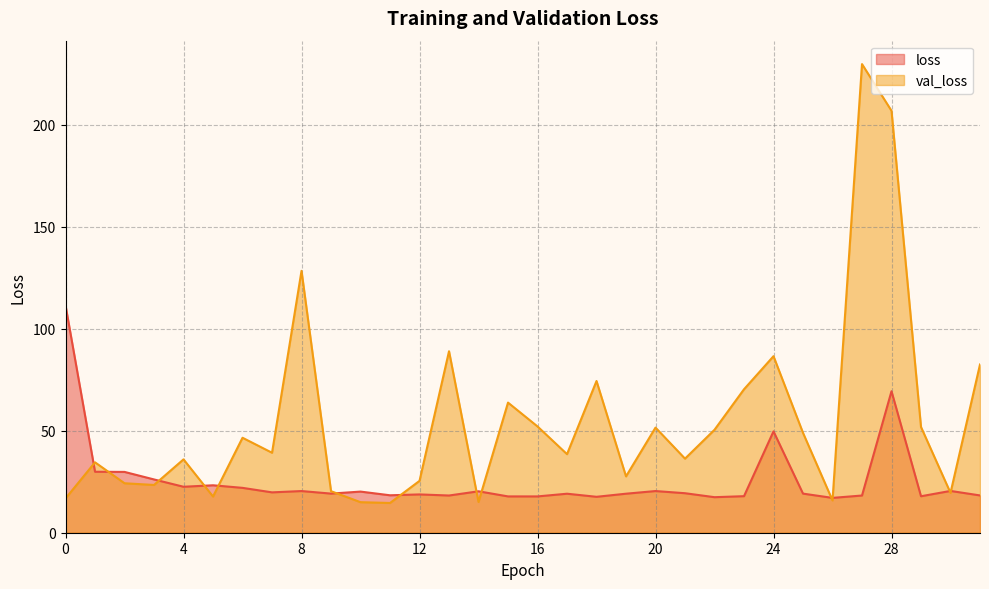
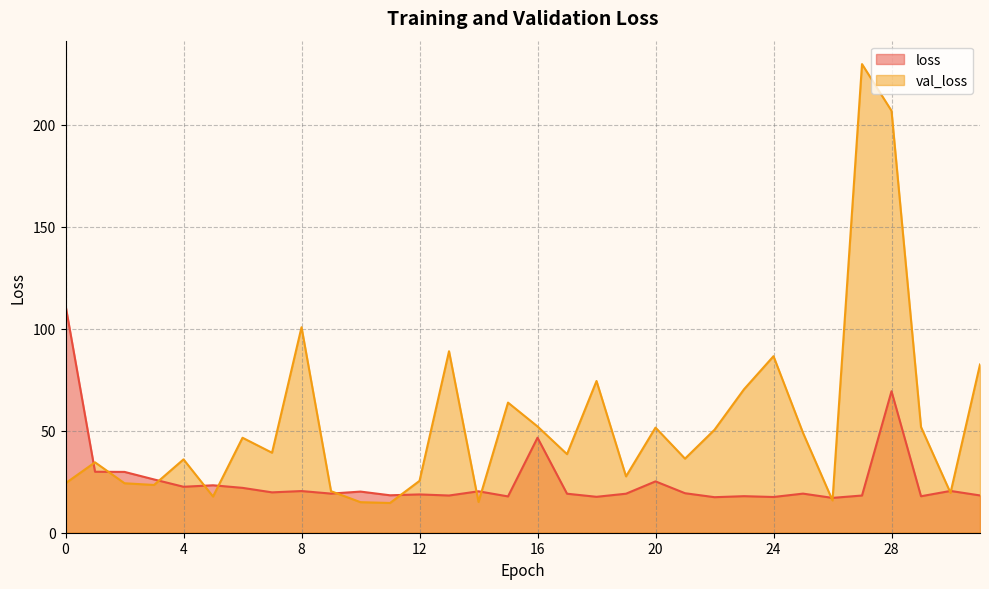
val_loss, 0: 17 -> 24
val_loss, 8: 128 -> 101
loss, 16: 18 -> 47
loss, 20: 20 -> 25
loss, 24: 50 -> 18
